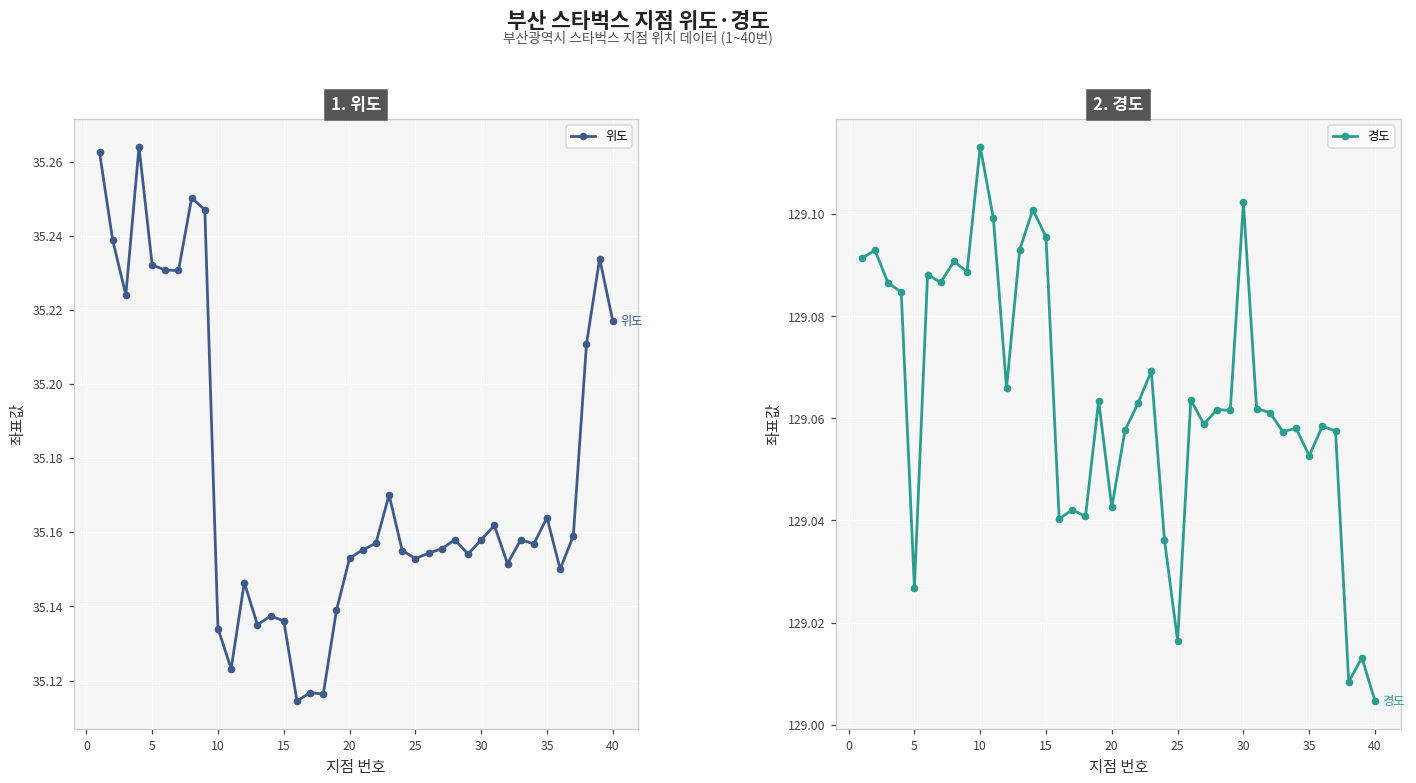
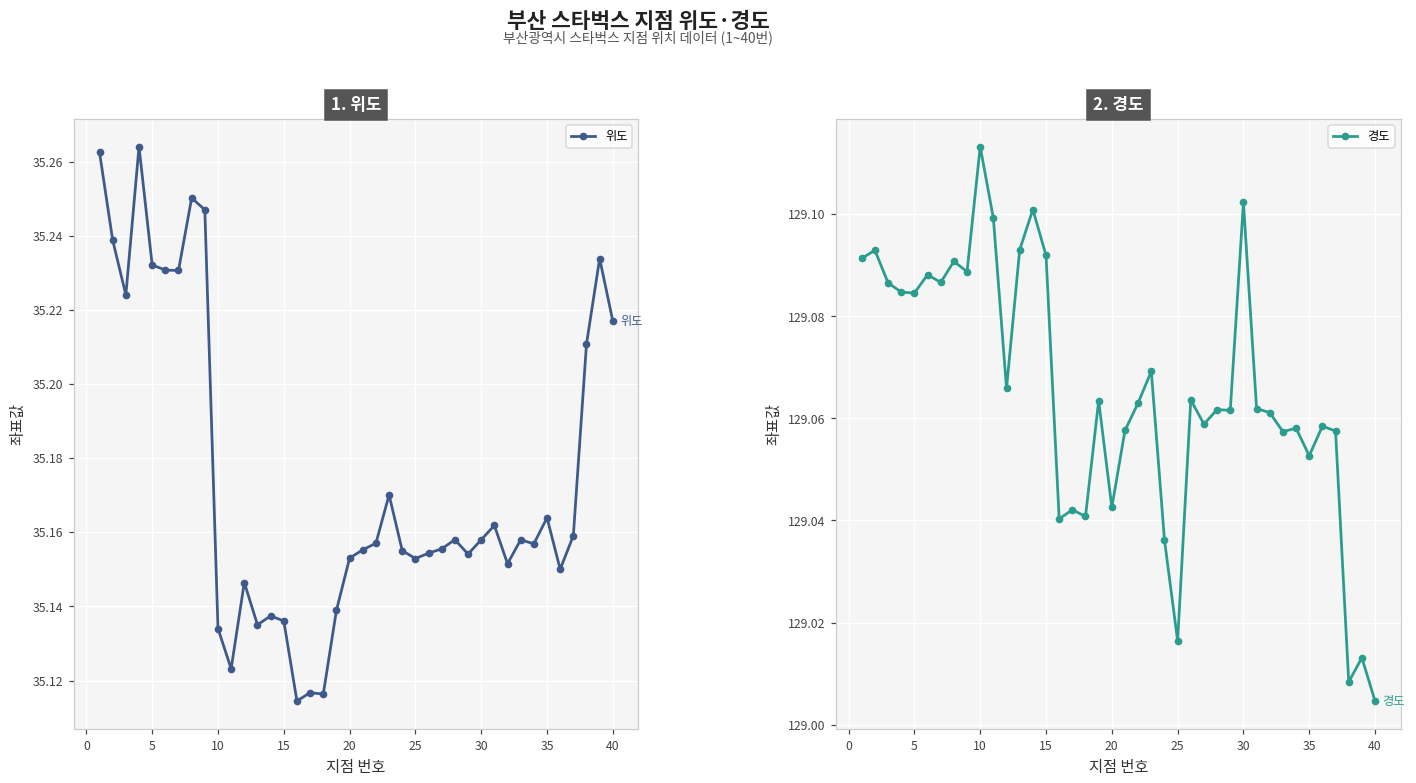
2. 경도, 5: 129.027 -> 129.085
2. 경도, 15: 129.096 -> 129.092
